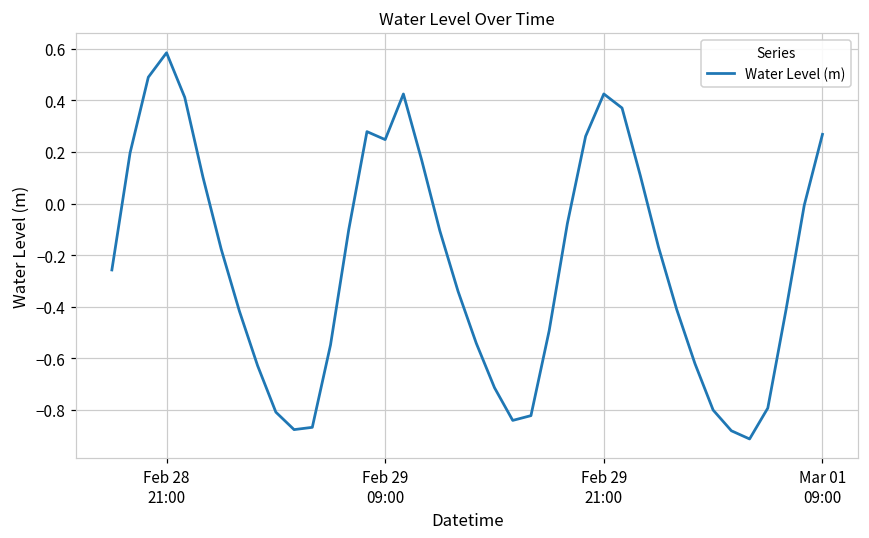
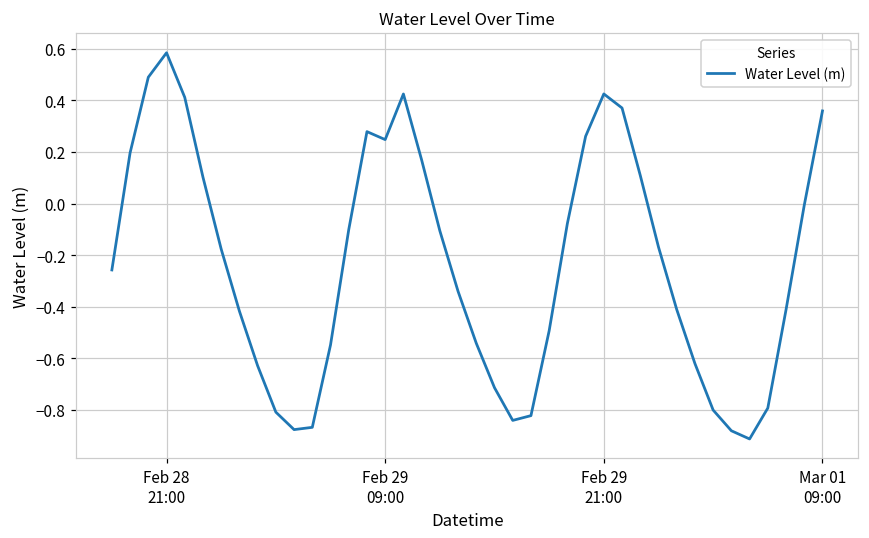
Mar 01 09:00: 0.27 -> 0.36
